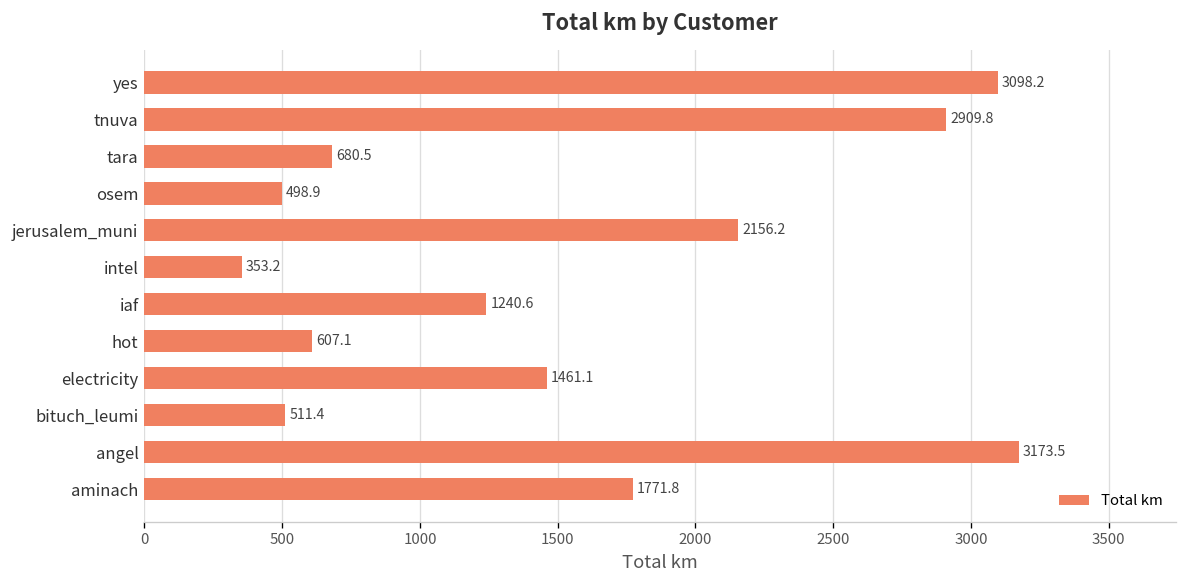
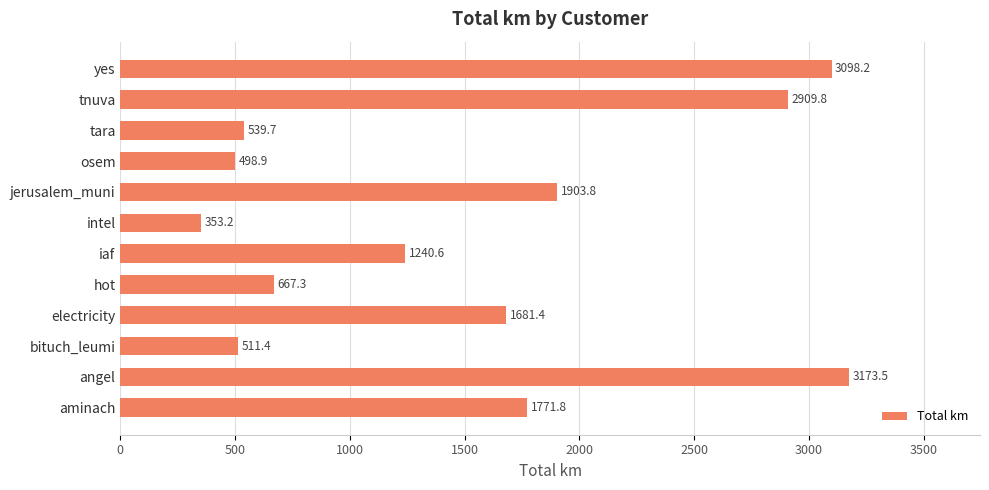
tara: 680.5 -> 539.7
jerusalem_muni: 2156.2 -> 1903.8
hot: 607.1 -> 667.3
electricity: 1461.1 -> 1681.4
